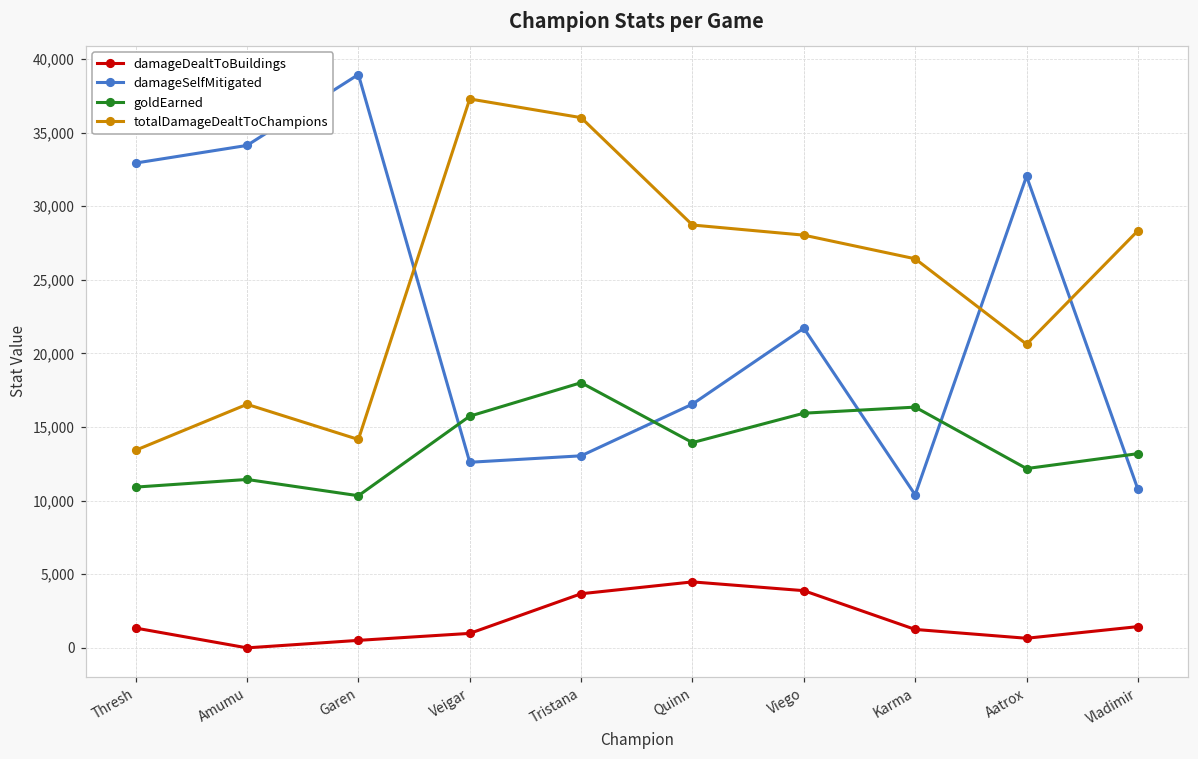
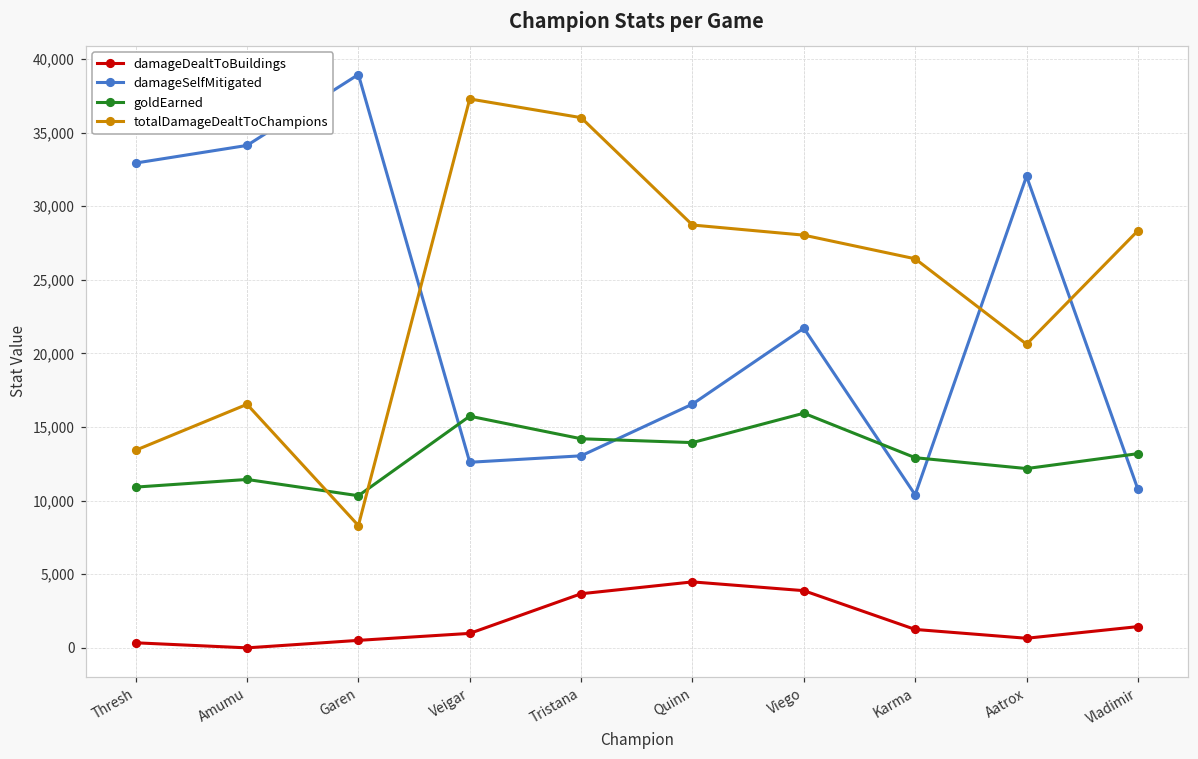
damageDealtToBuildings, Thresh: 1,300 -> 300
totalDamageDealtToChampions, Garen: 14,200 -> 8,300
goldEarned, Tristana: 18,000 -> 14,200
goldEarned, Karma: 16,400 -> 12,900
